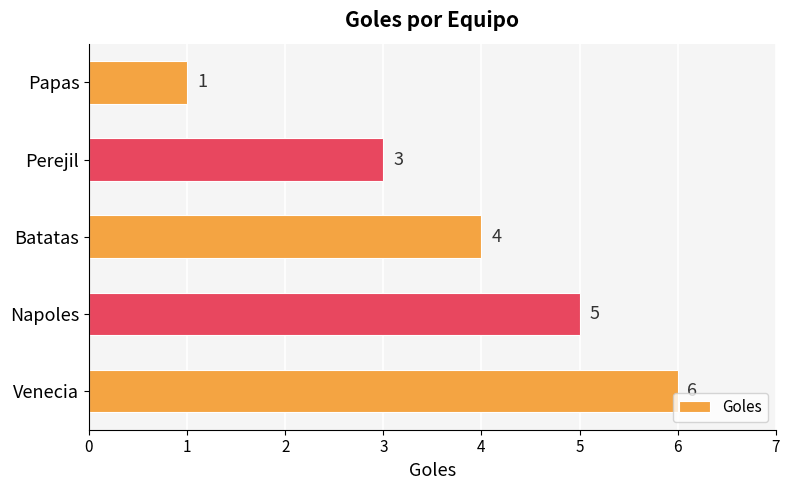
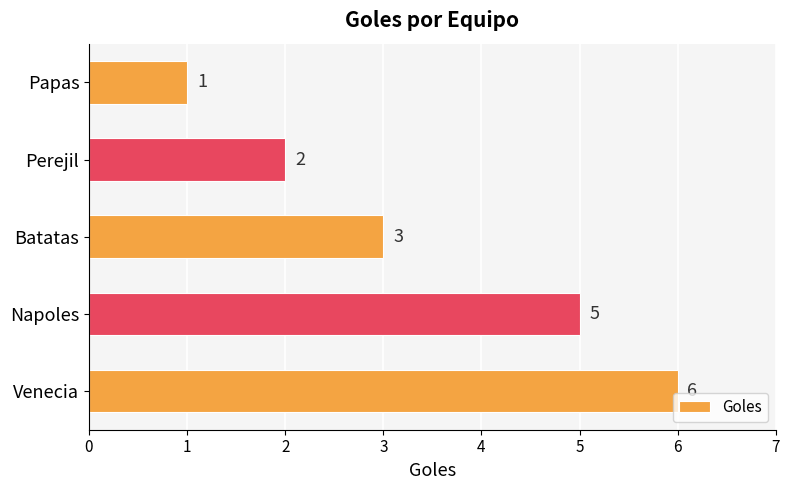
Perejil: 3 -> 2
Batatas: 4 -> 3
